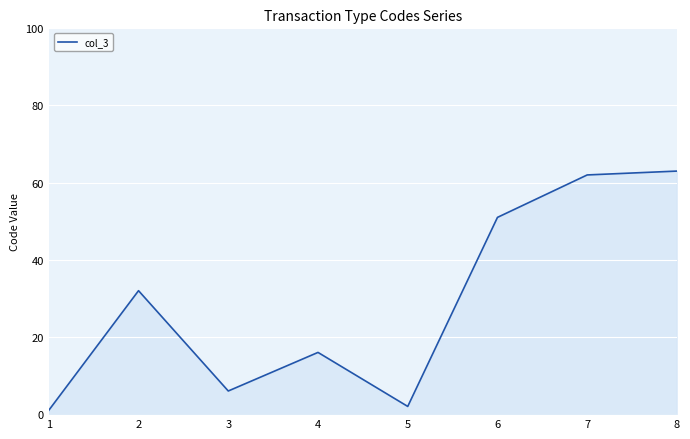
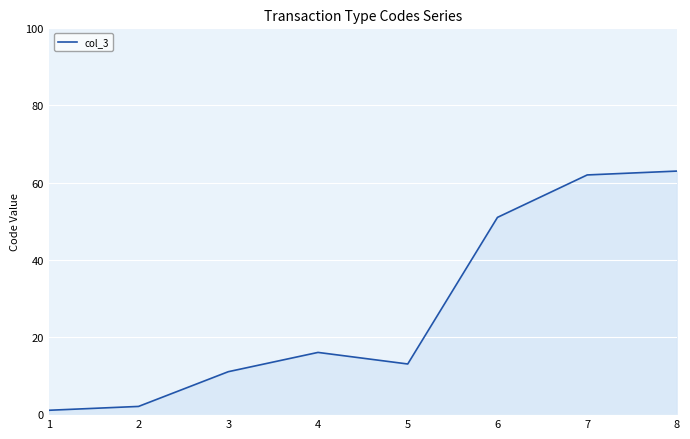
2: 32 -> 2
3: 6 -> 11
5: 2 -> 13
